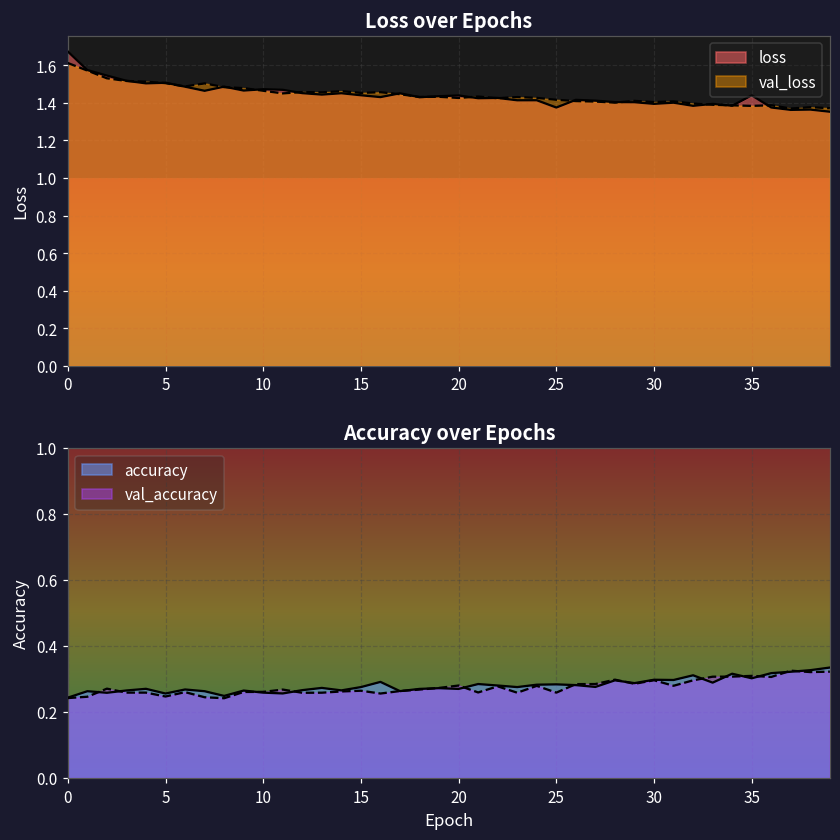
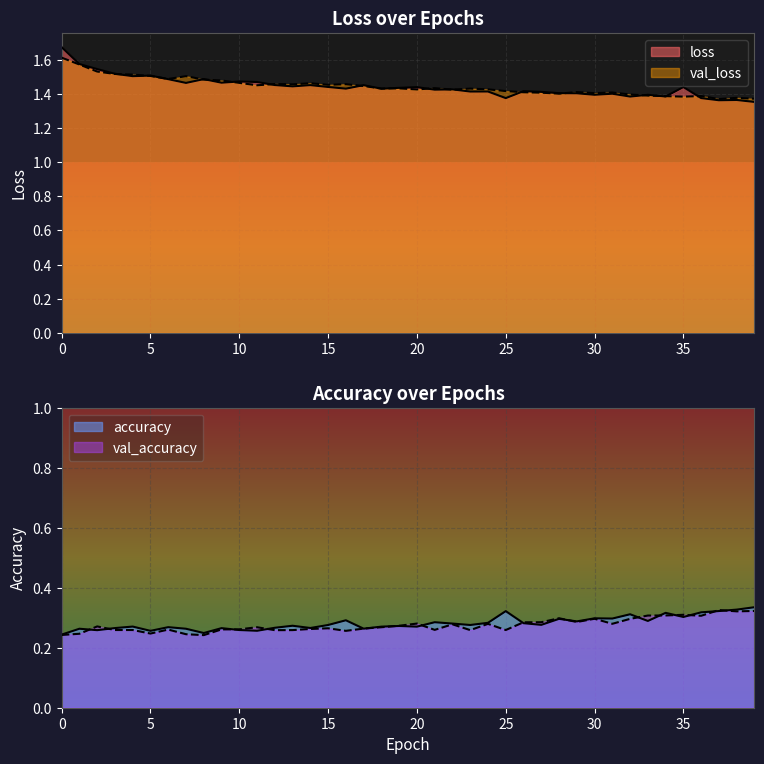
Accuracy over Epochs, accuracy, 25: 0.28 -> 0.32
